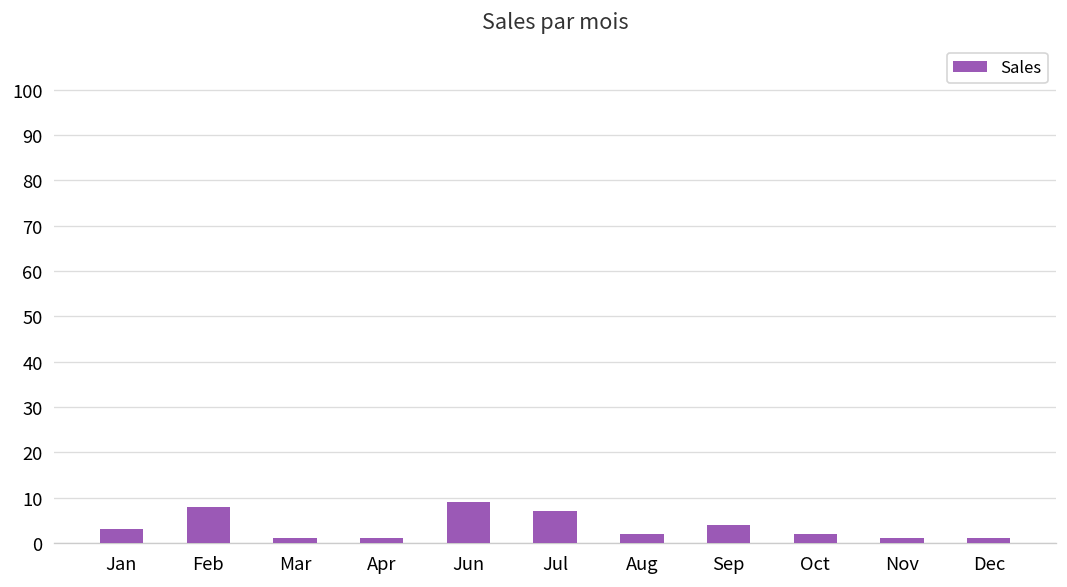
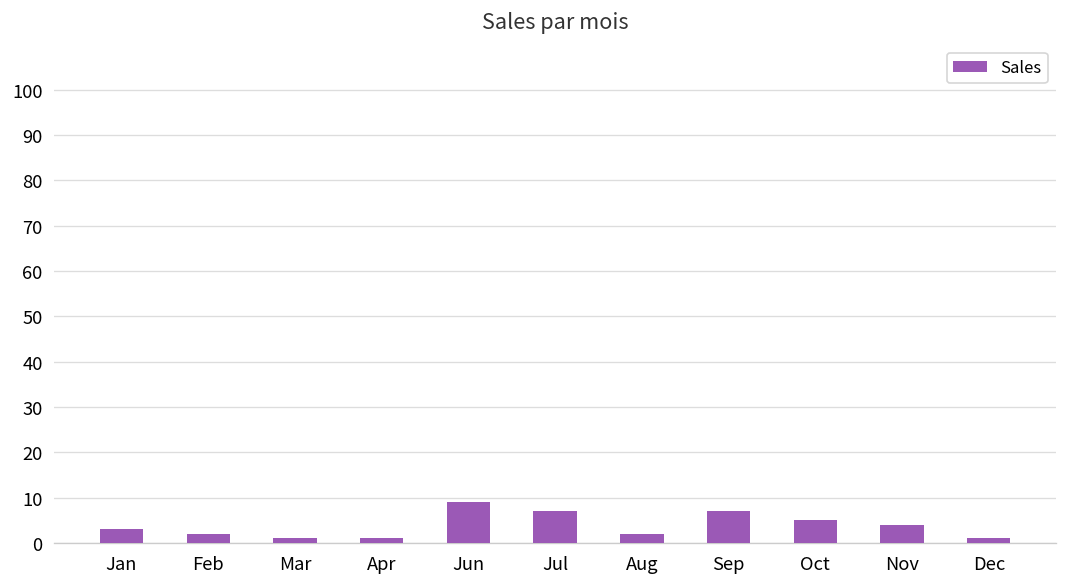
Feb: 8 -> 2
Sep: 4 -> 7
Oct: 2 -> 5
Nov: 1 -> 4
